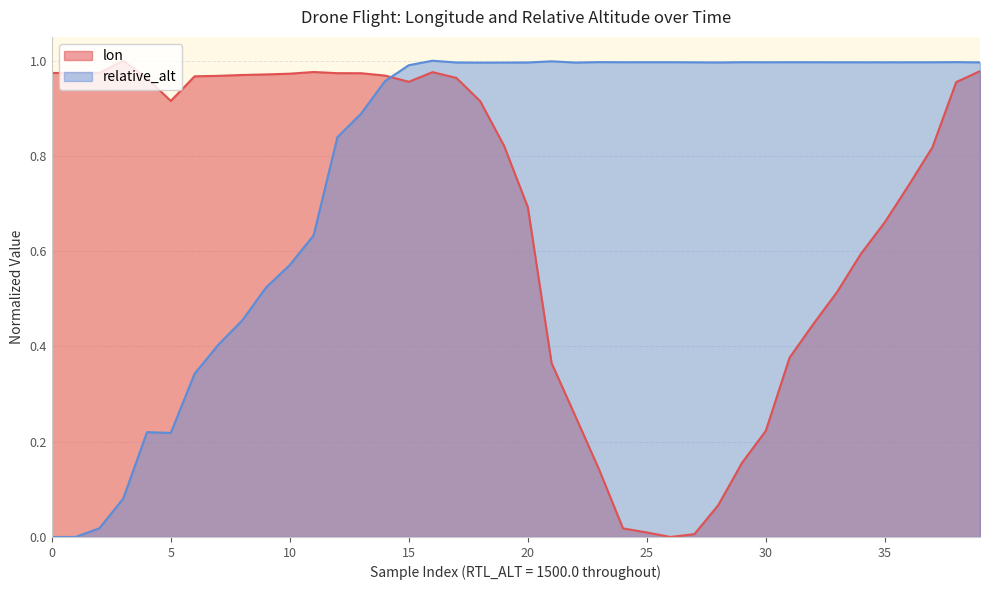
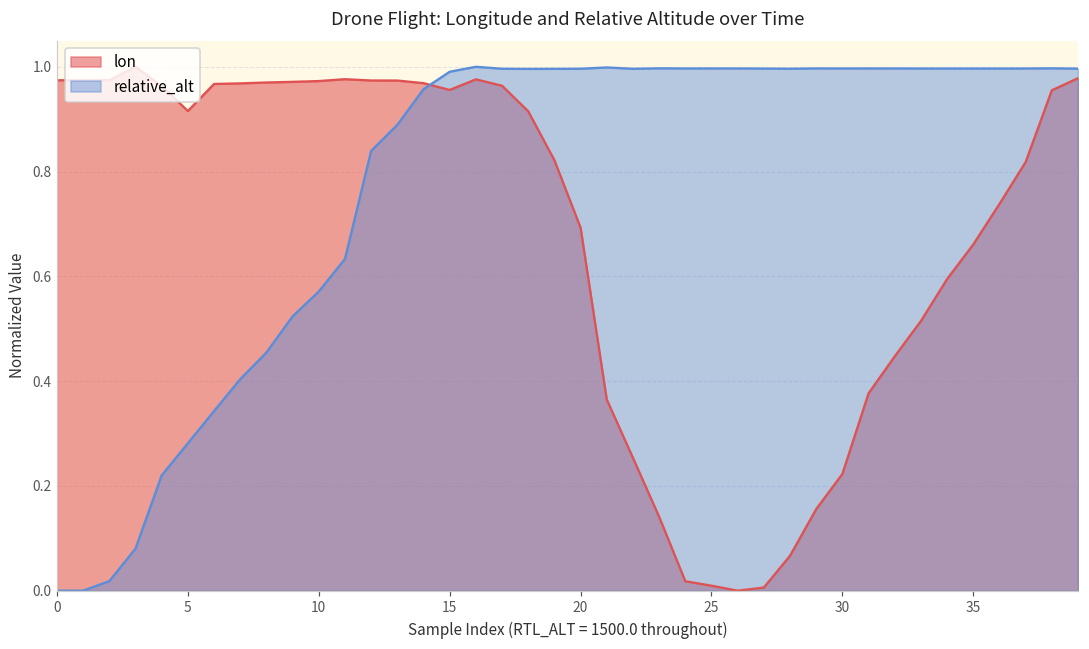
relative_alt, 5: 0.22 -> 0.28
